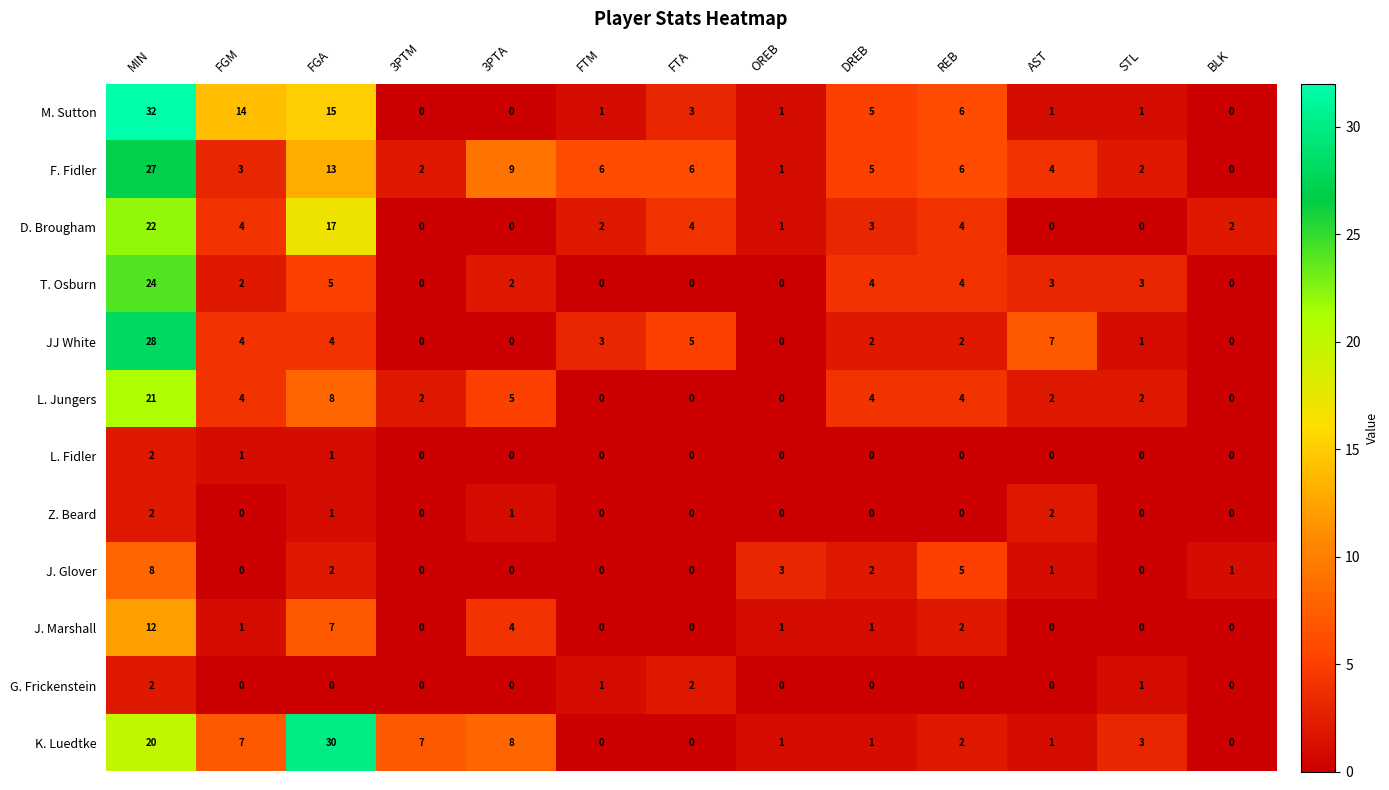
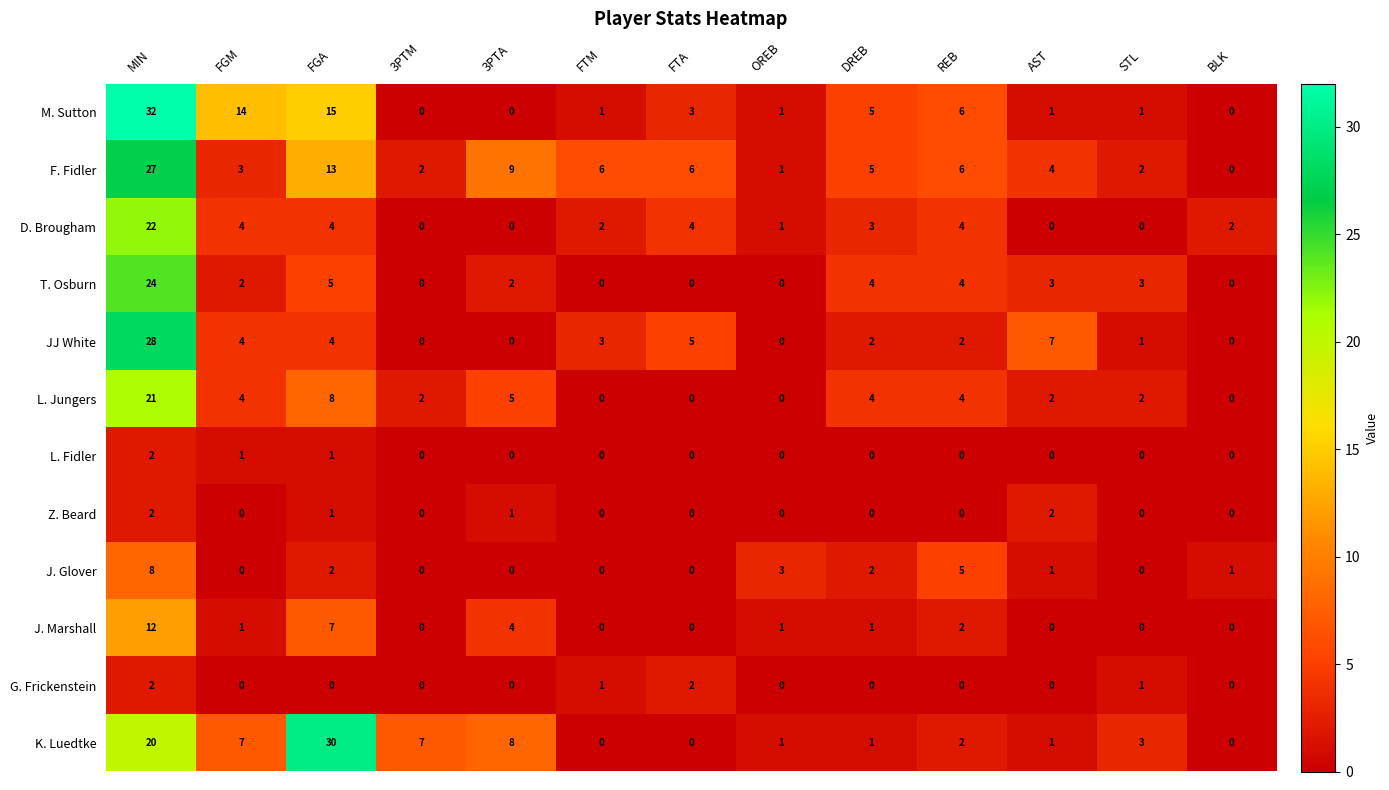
D. Brougham, FGA: 17 -> 4
